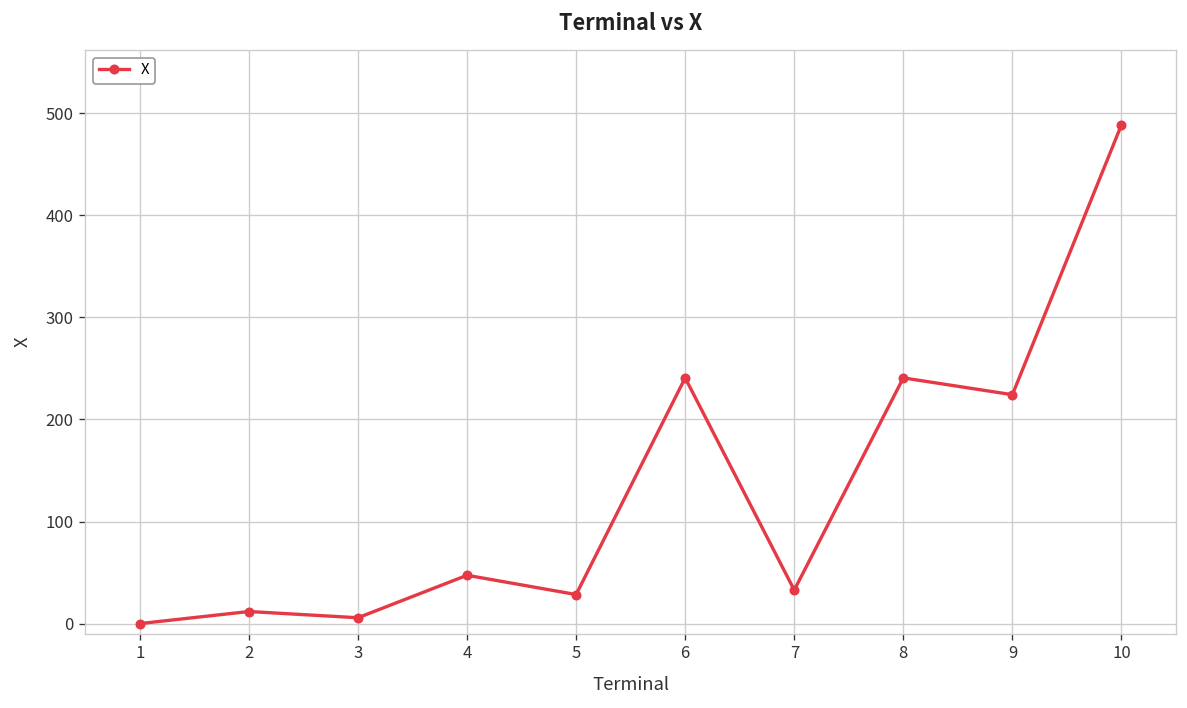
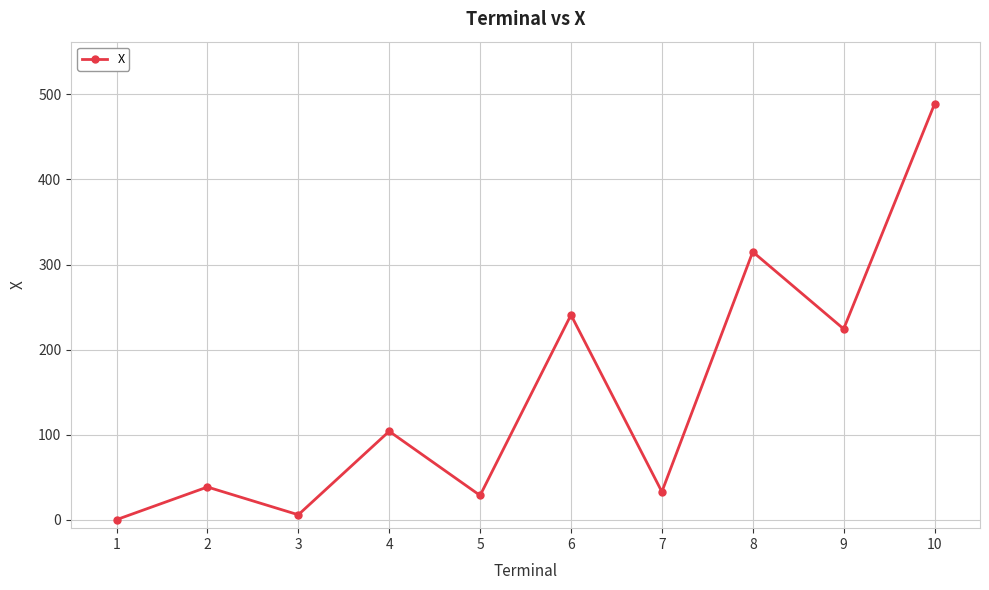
2: 10 -> 40
4: 50 -> 100
8: 240 -> 310
